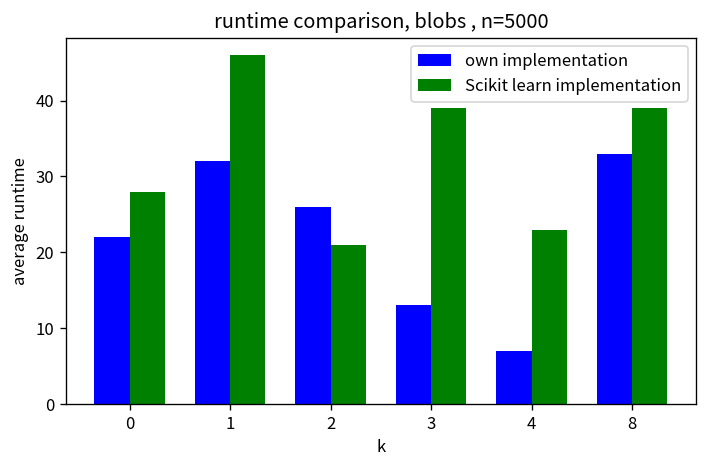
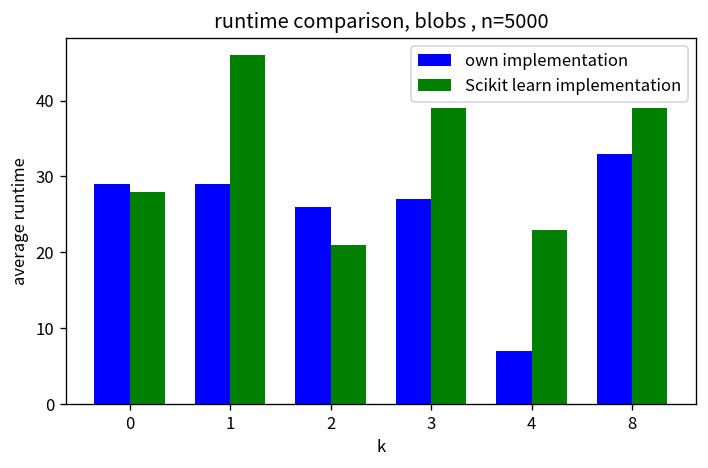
own implementation, 0: 22 -> 29
own implementation, 1: 32 -> 29
own implementation, 3: 13 -> 27
